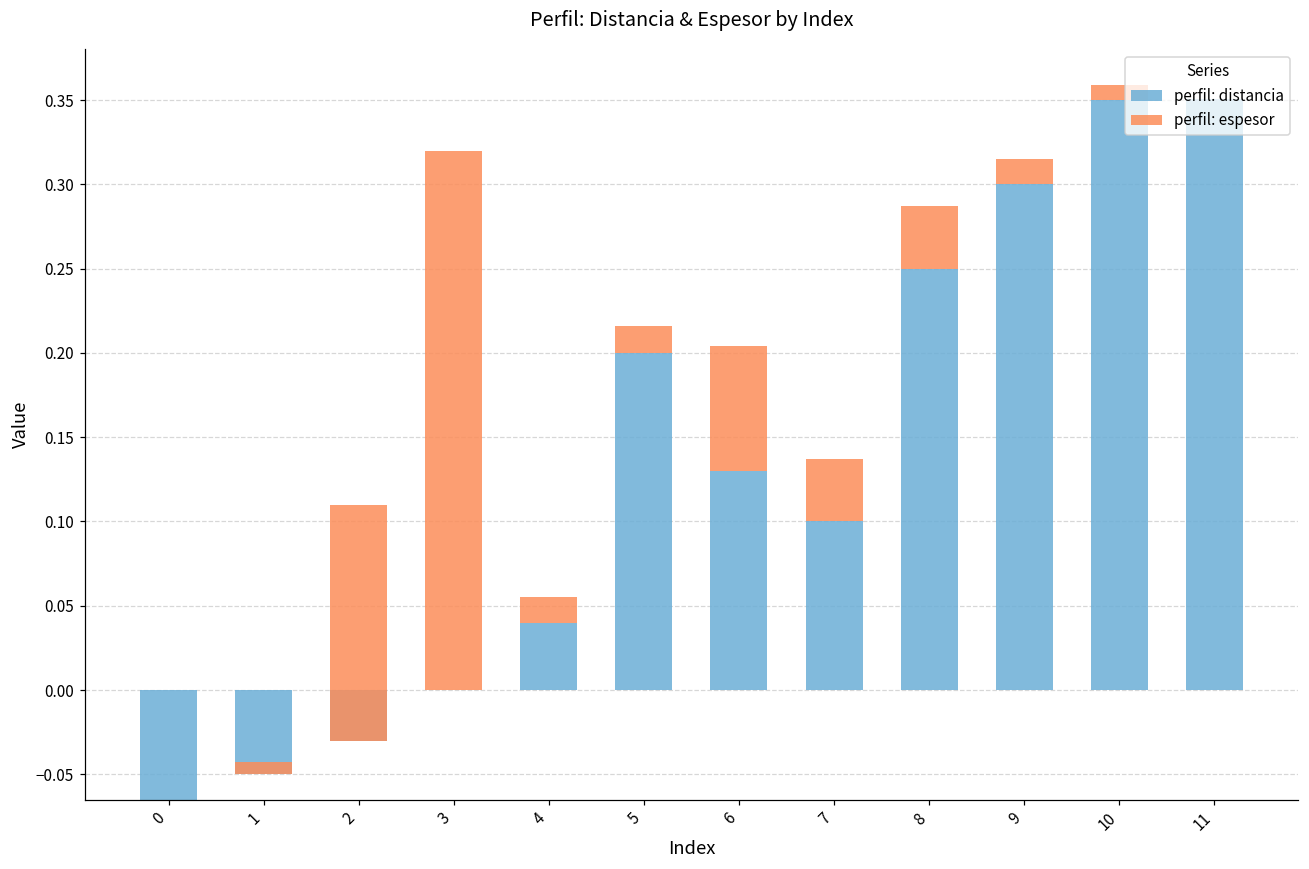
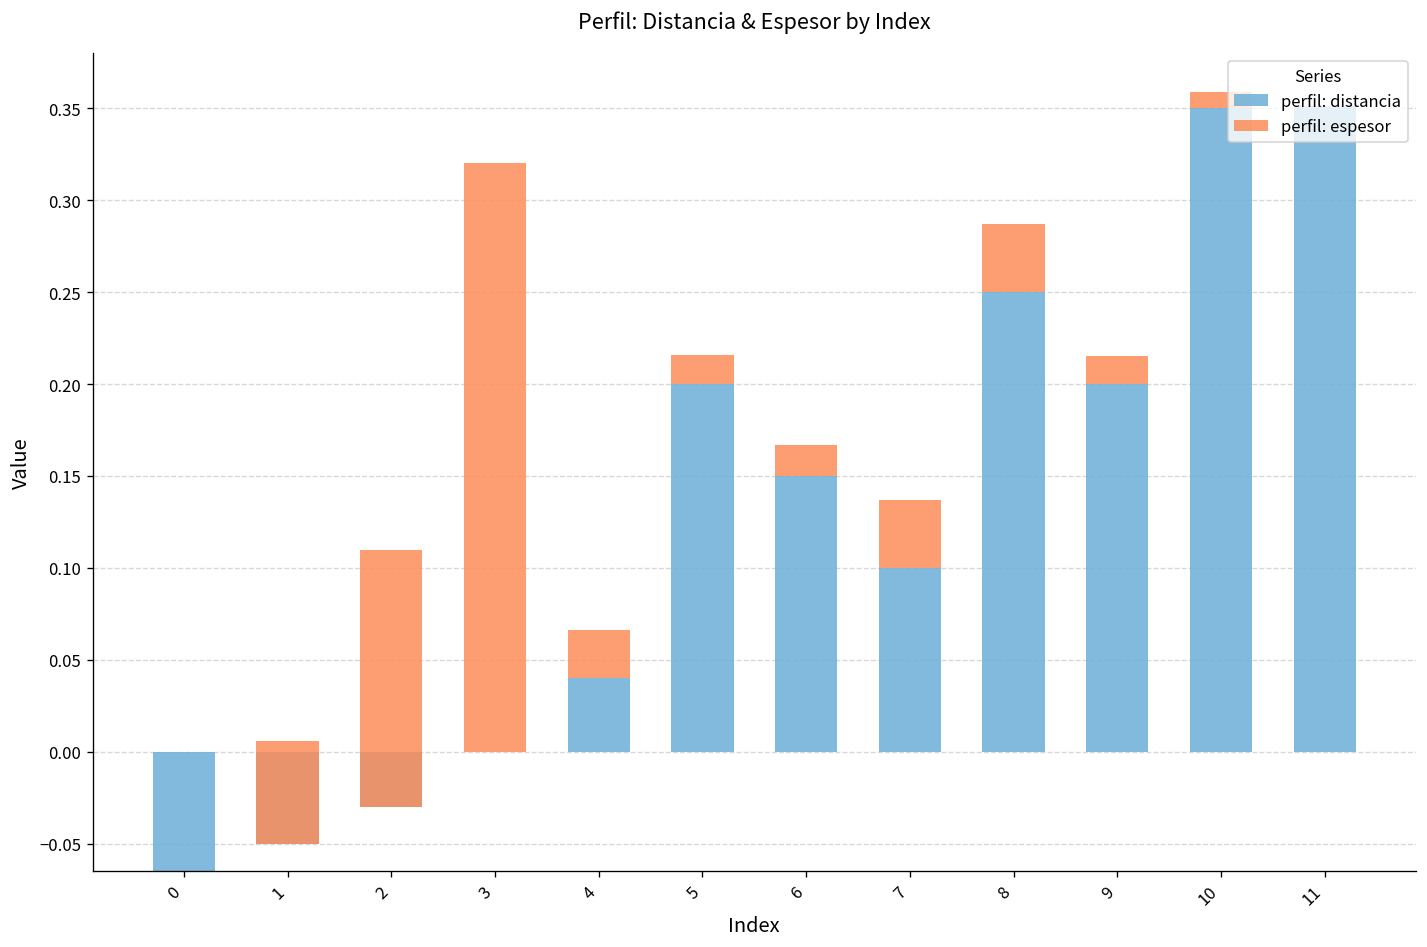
perfil: espesor, 1: 0.007 -> 0.056
perfil: espesor, 4: 0.015 -> 0.026
perfil: distancia, 6: 0.13 -> 0.15
perfil: espesor, 6: 0.074 -> 0.017
perfil: distancia, 9: 0.3 -> 0.2
